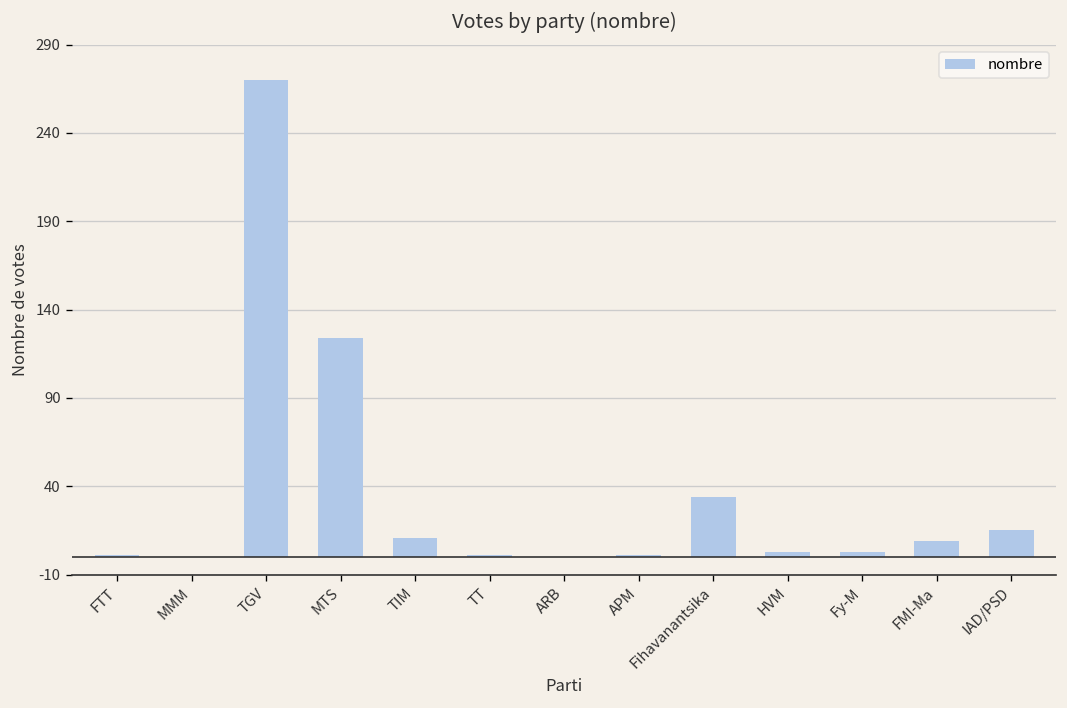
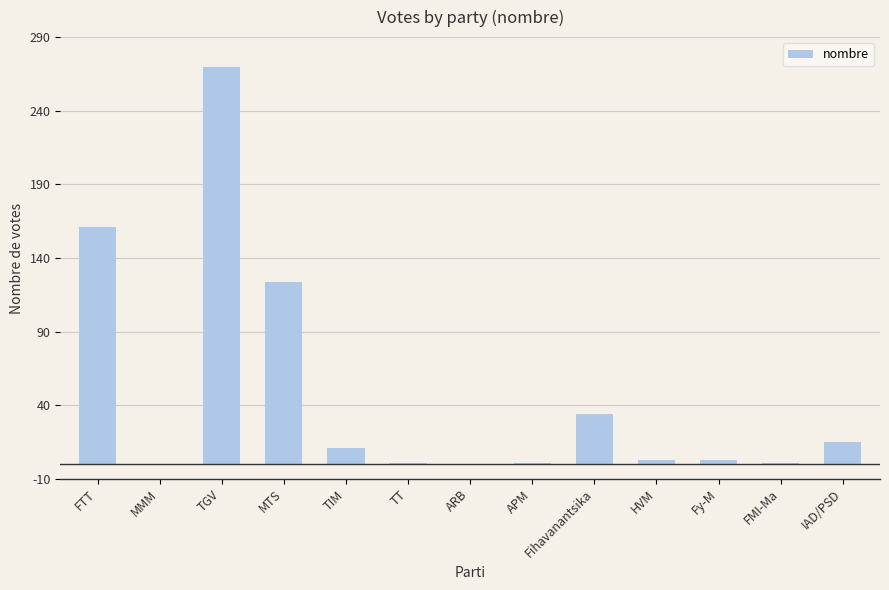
FTT: 1 -> 161
FMI-Ma: 9 -> 1
